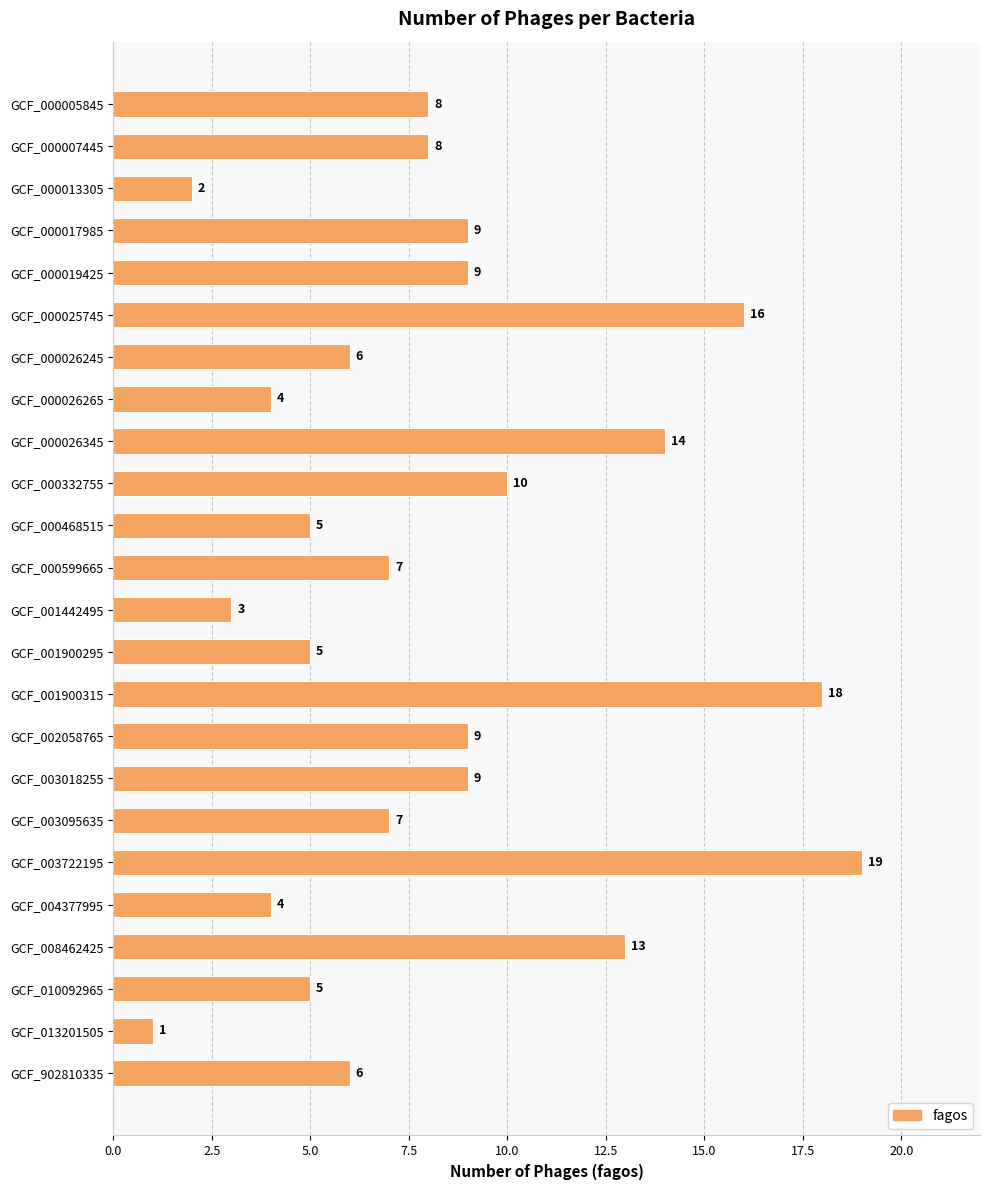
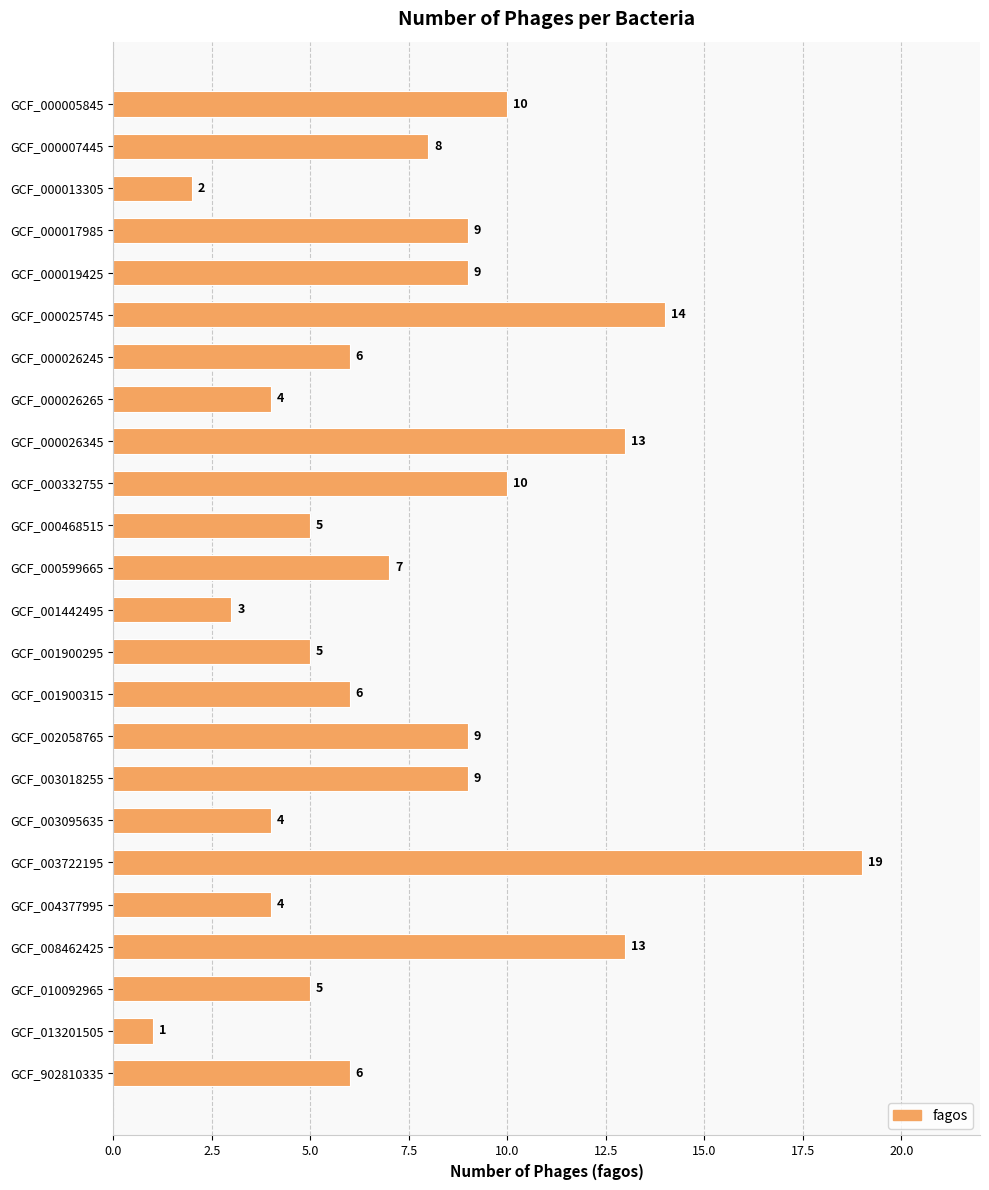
GCF_000005845: 8 -> 10
GCF_000025745: 16 -> 14
GCF_000026345: 14 -> 13
GCF_001900315: 18 -> 6
GCF_003095635: 7 -> 4
